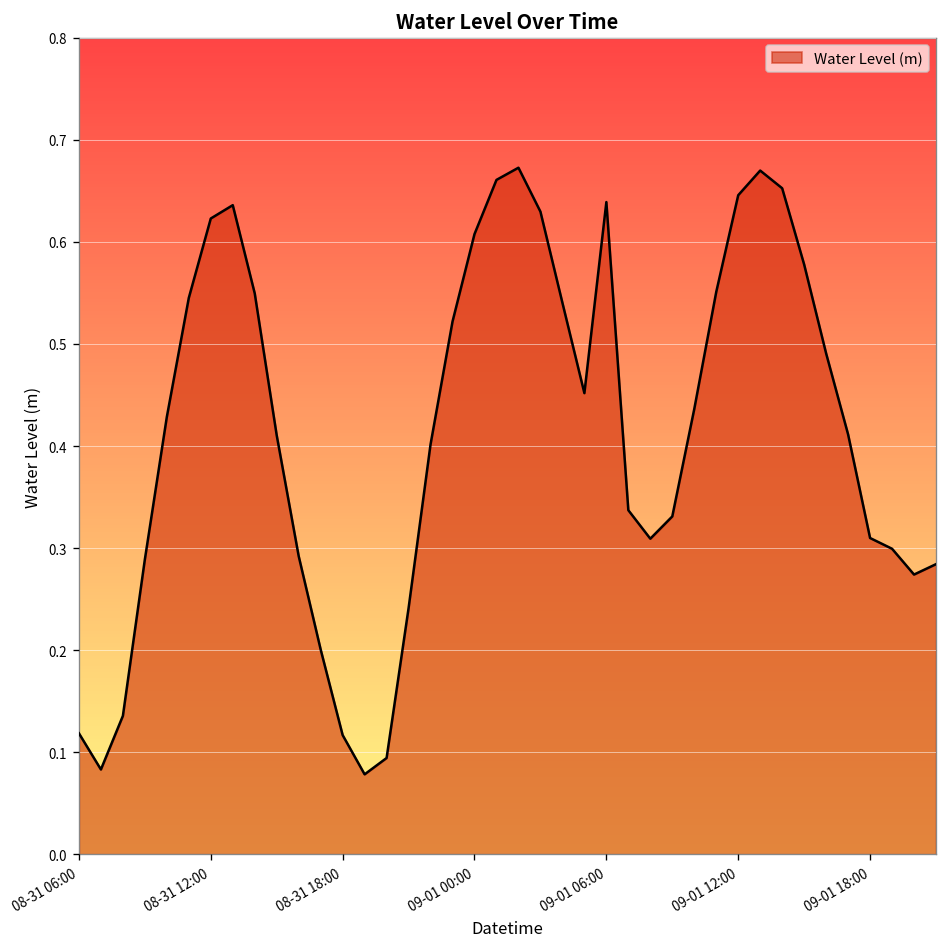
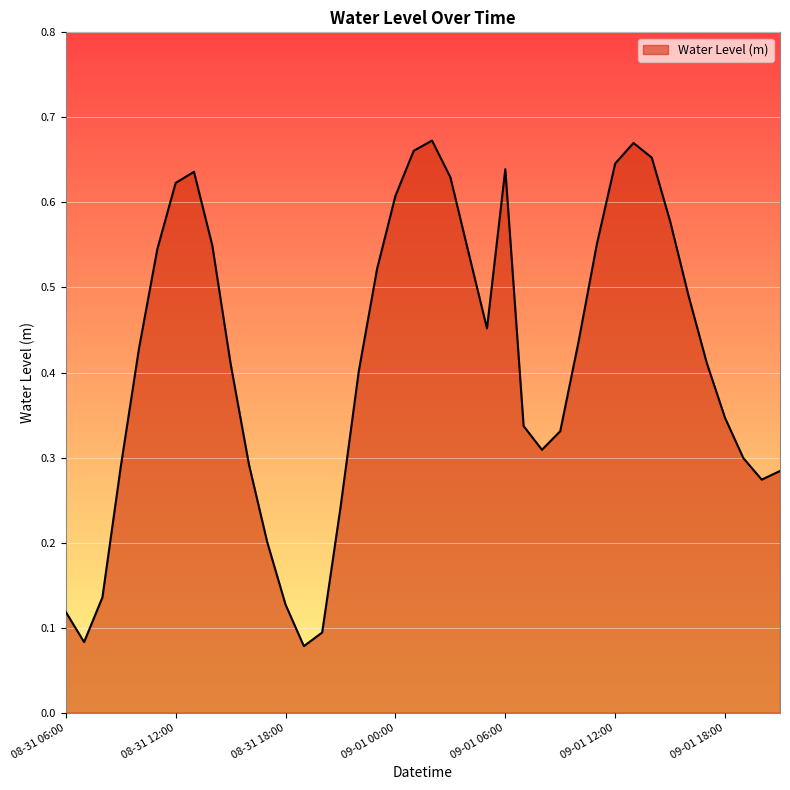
08-31 18:00: 0.12 -> 0.13
09-01 18:00: 0.31 -> 0.35
